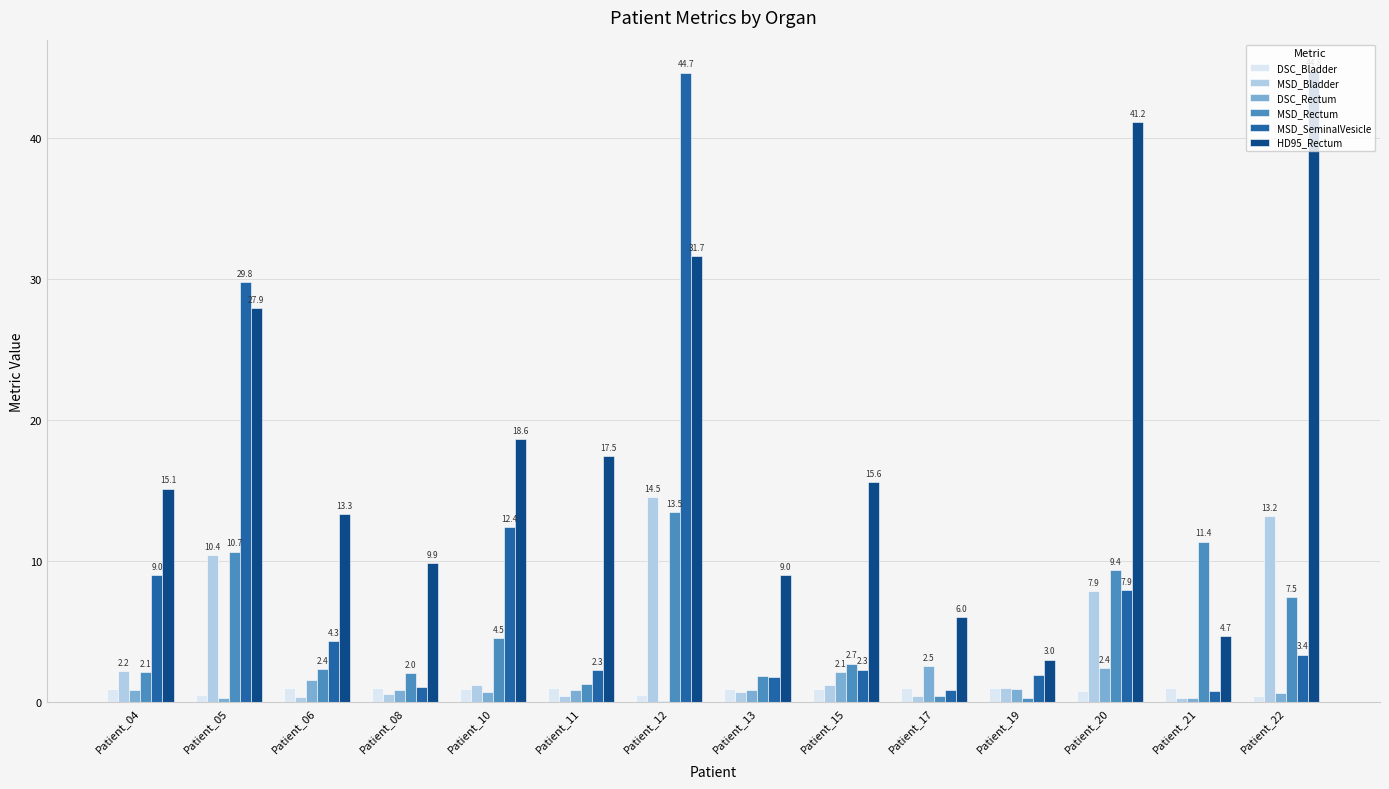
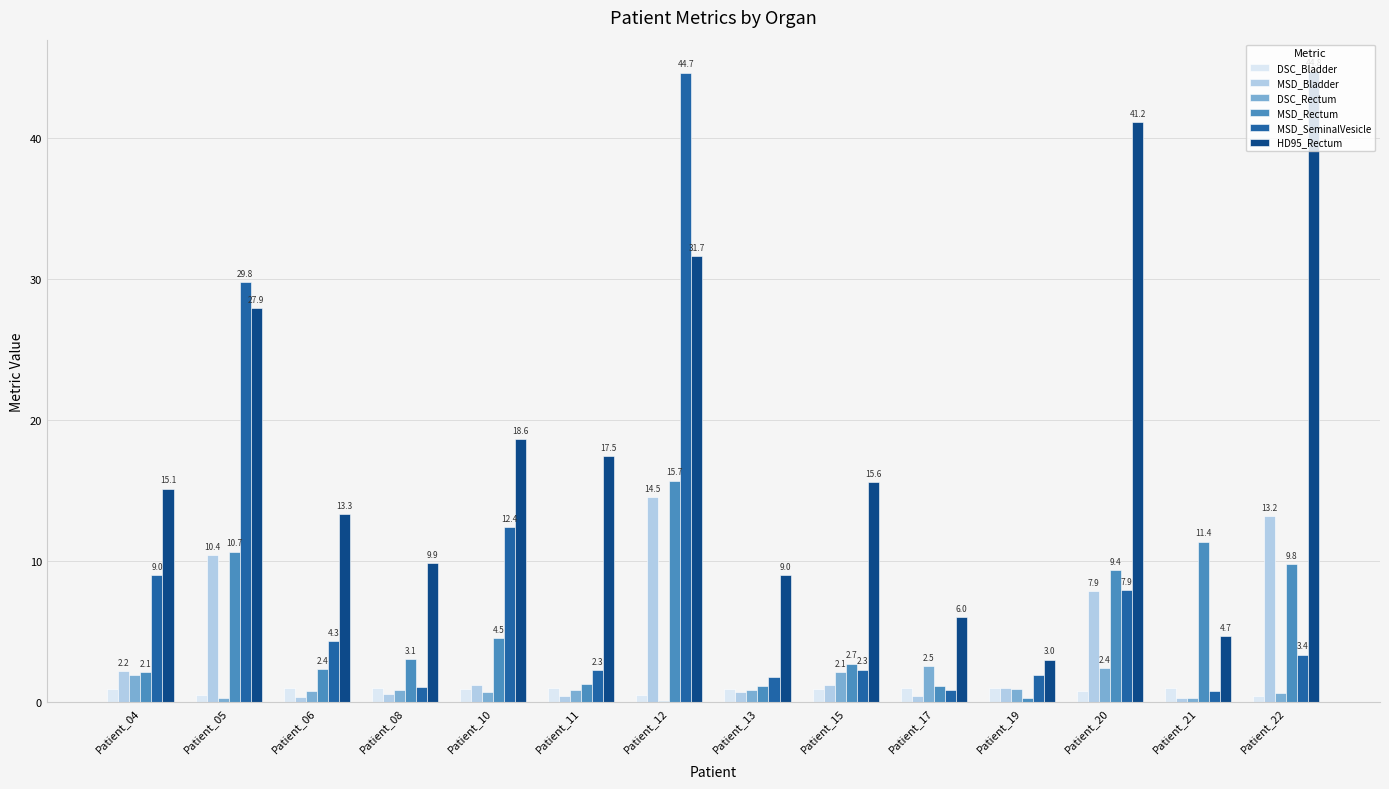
DSC_Rectum, Patient_04: 0.9 -> 1.9
DSC_Rectum, Patient_06: 1.5 -> 0.8
MSD_Rectum, Patient_08: 2.0 -> 3.1
MSD_Rectum, Patient_12: 13.5 -> 15.7
MSD_Rectum, Patient_13: 1.9 -> 1.2
MSD_Rectum, Patient_17: 0.4 -> 1.1
MSD_Rectum, Patient_22: 7.5 -> 9.8
